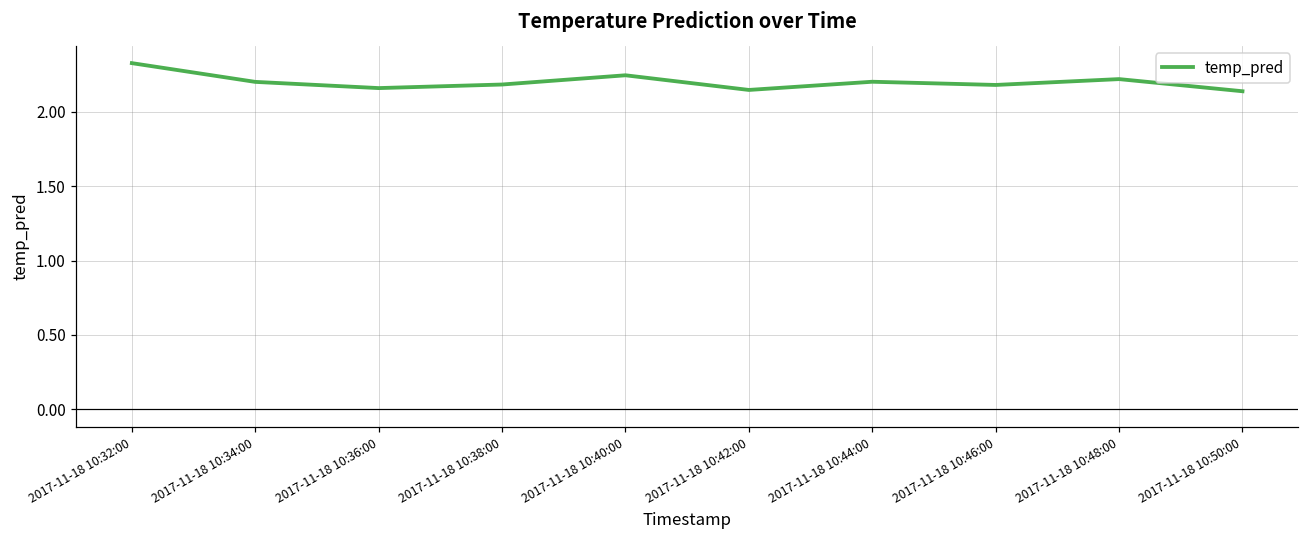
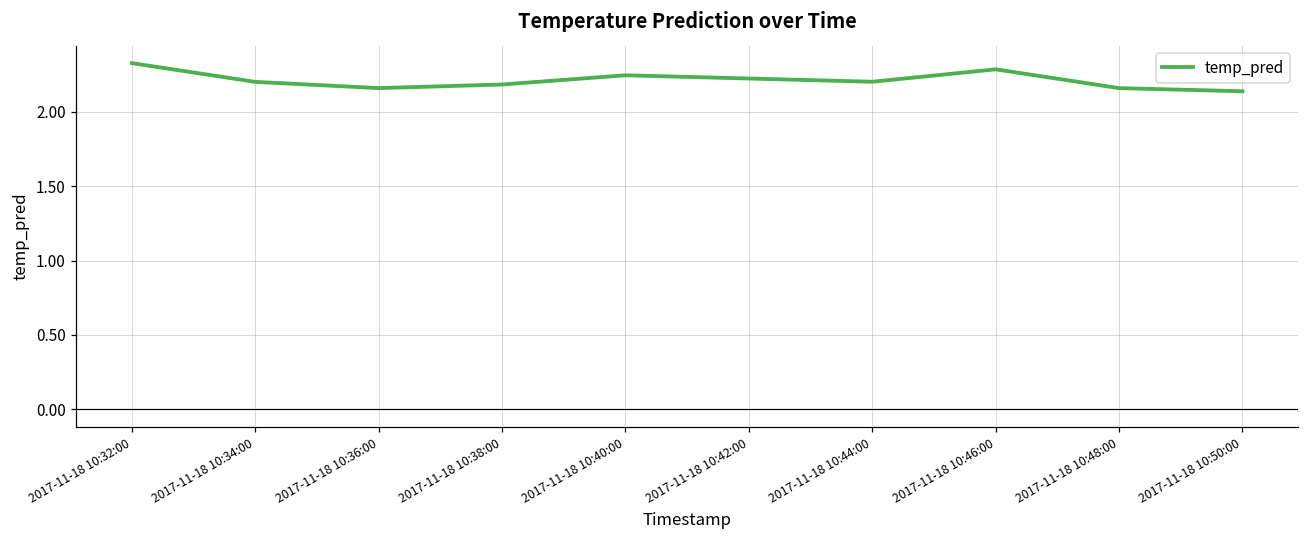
2017-11-18 10:42:00: 2.15 -> 2.22
2017-11-18 10:46:00: 2.18 -> 2.29
2017-11-18 10:48:00: 2.22 -> 2.16
